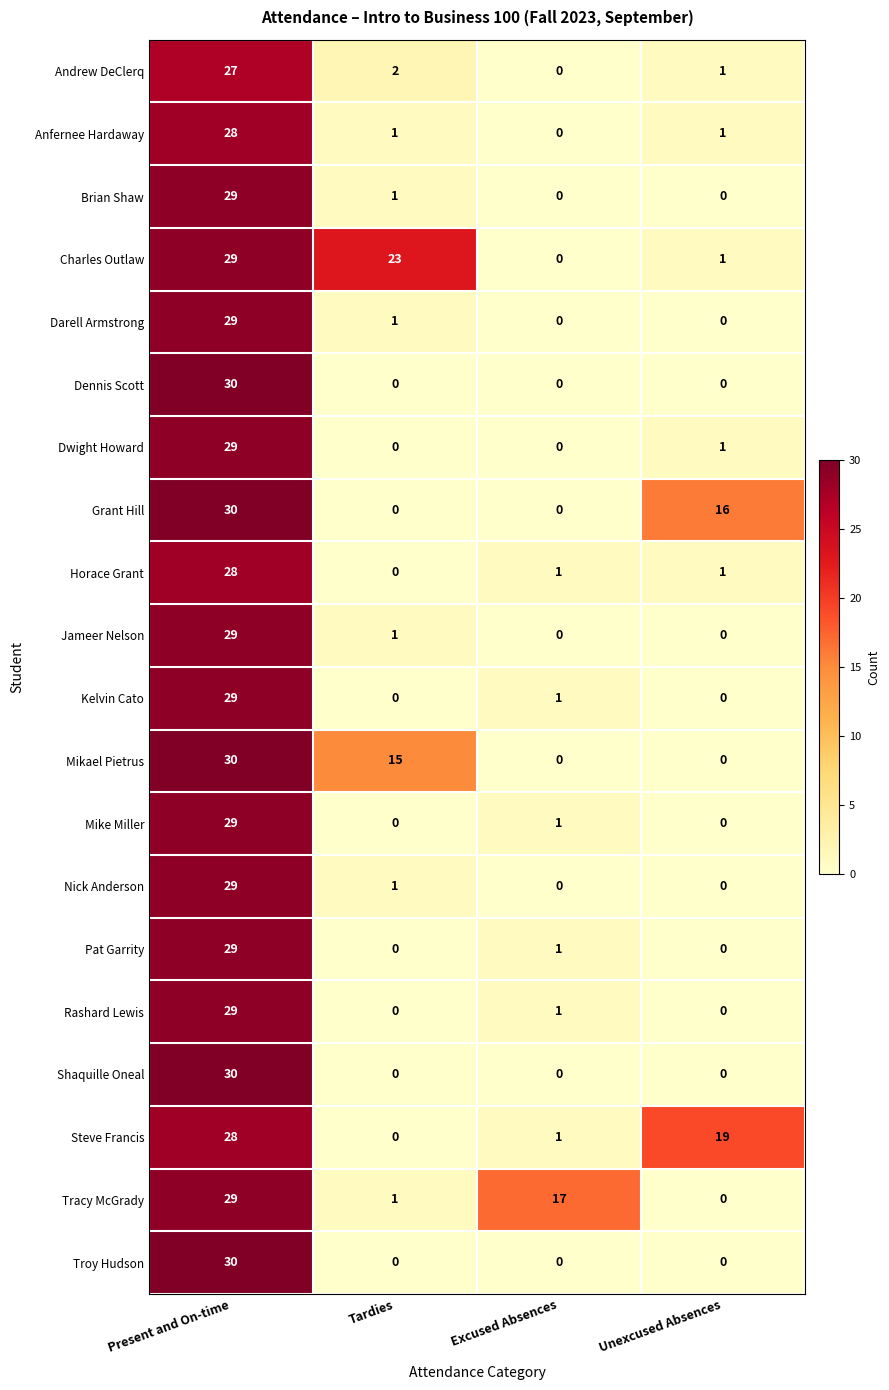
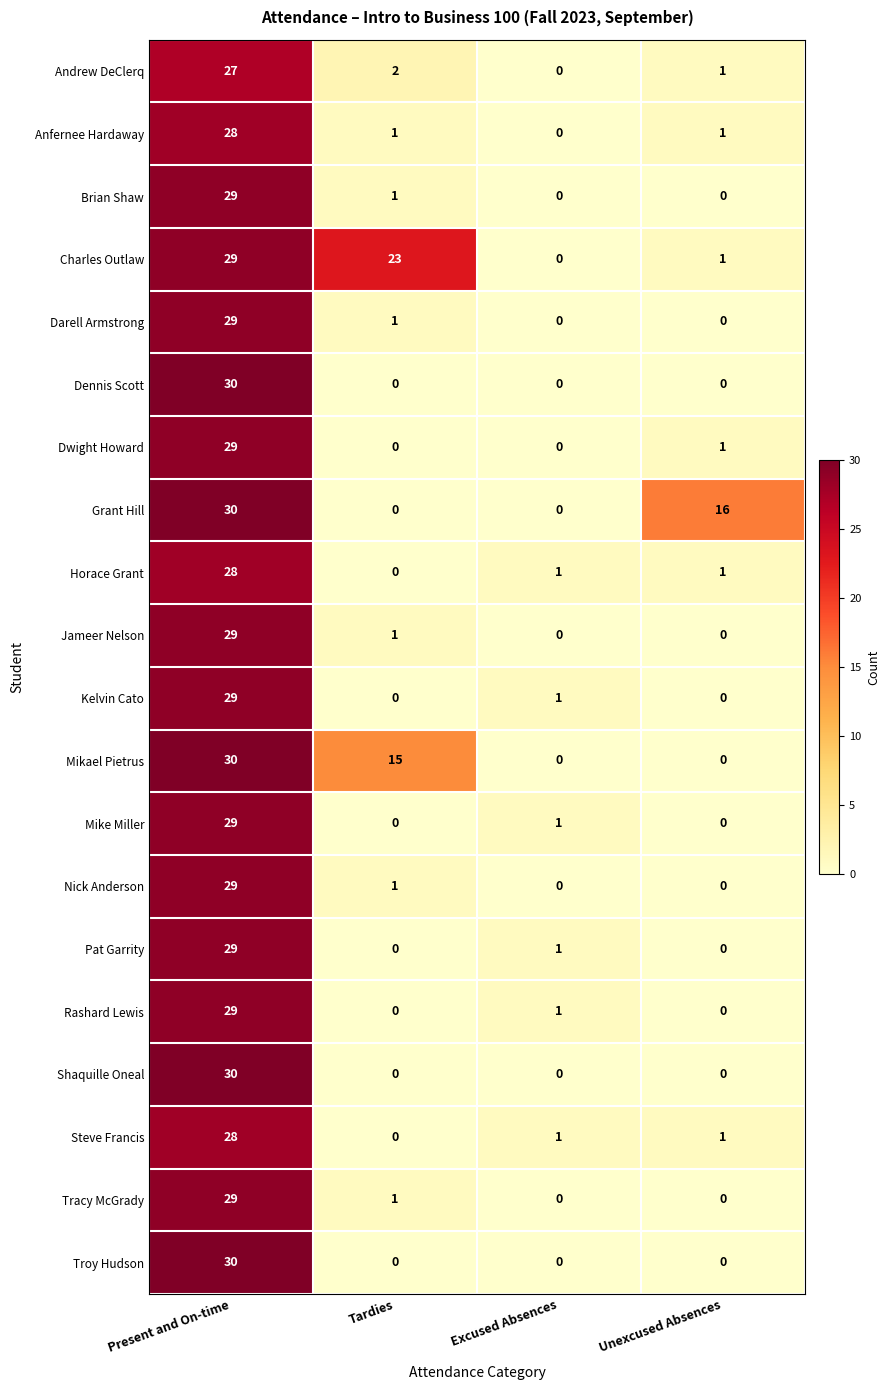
Steve Francis, Unexcused Absences: 19 -> 1
Tracy McGrady, Excused Absences: 17 -> 0
